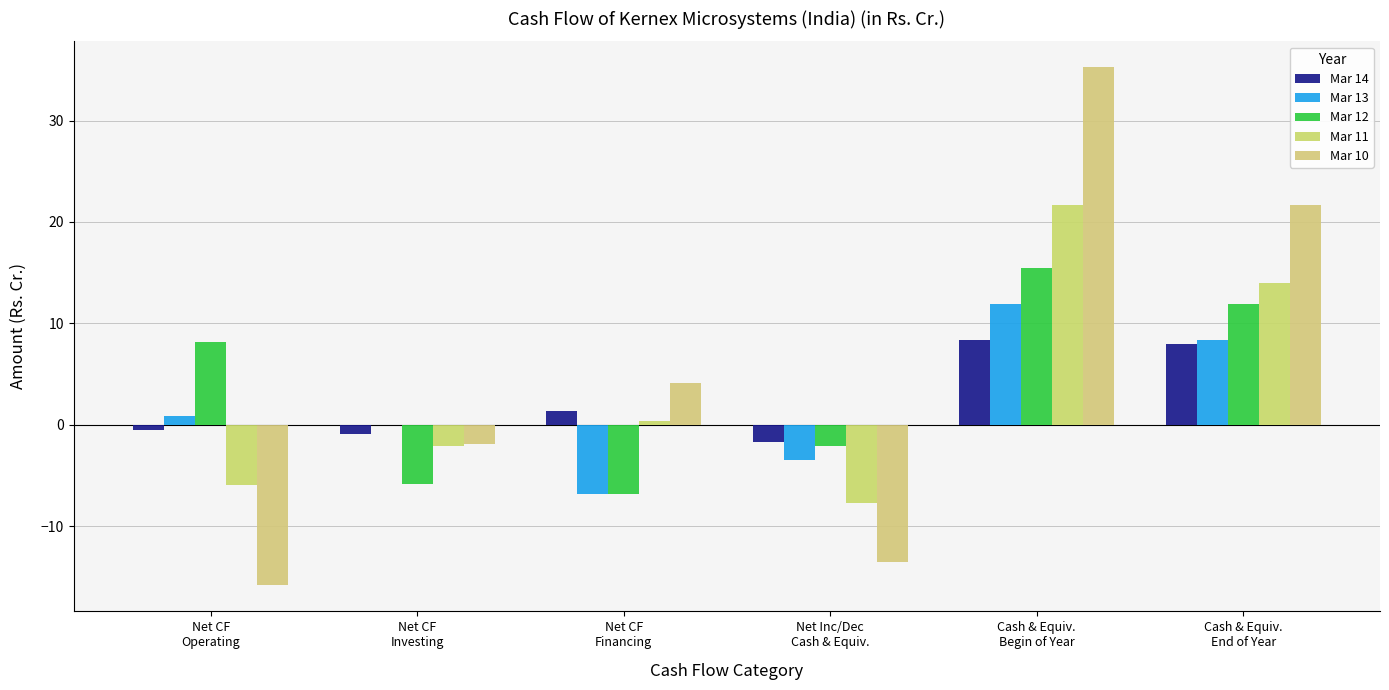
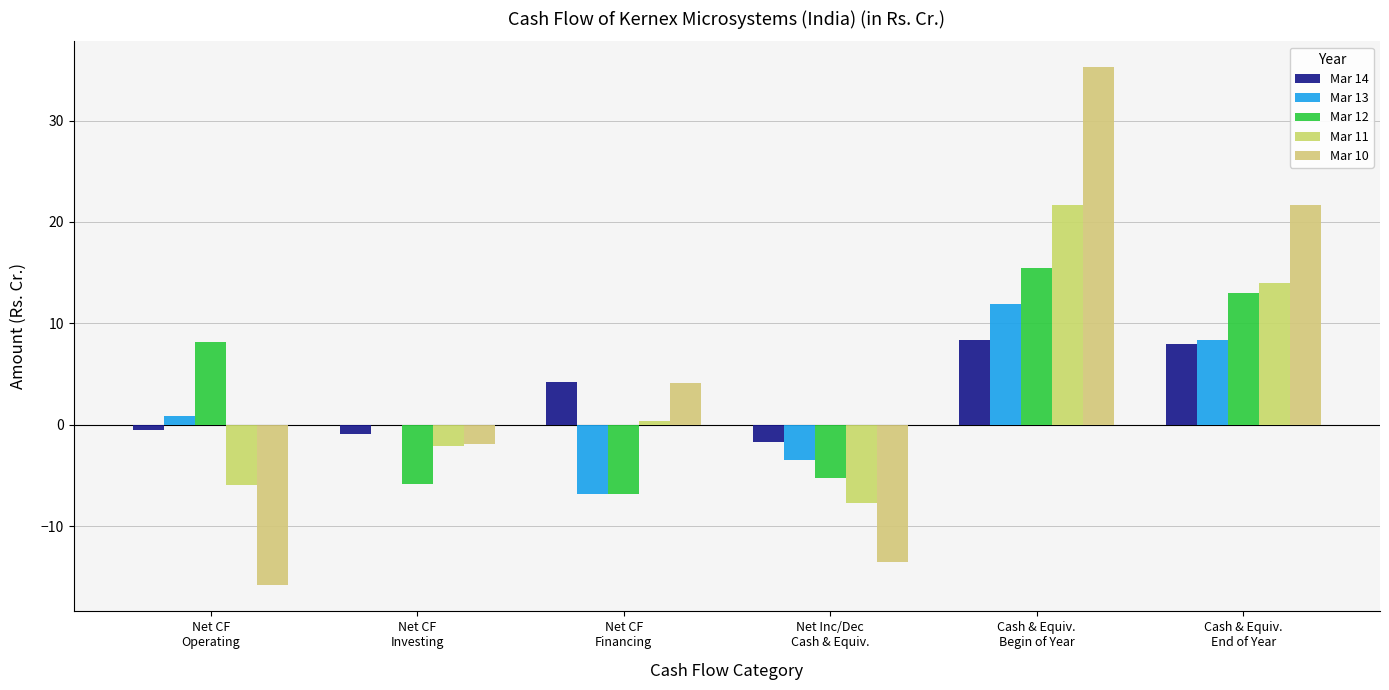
Mar 14, Net CF Financing: 1.4 -> 4.2
Mar 12, Net Inc/Dec Cash & Equiv.: -2.1 -> -5.3
Mar 12, Cash & Equiv. End of Year: 11.9 -> 13.0
